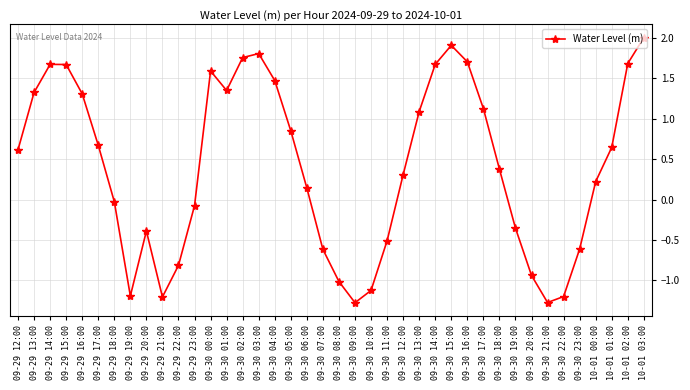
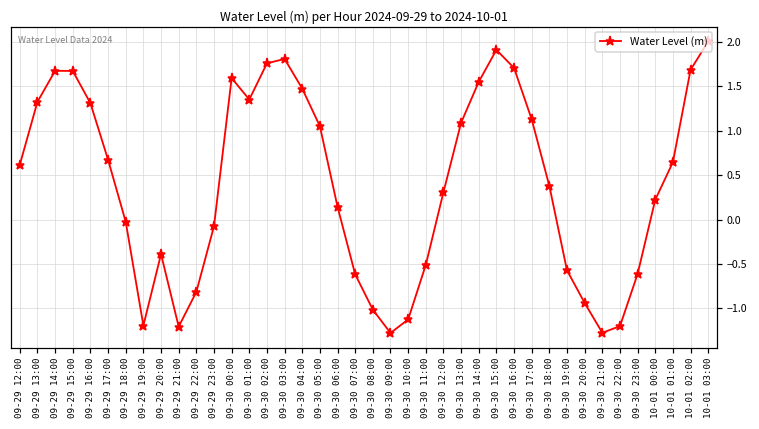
09-30 05:00: 0.9 -> 1.0
09-30 14:00: 1.7 -> 1.5
09-30 19:00: -0.4 -> -0.6
